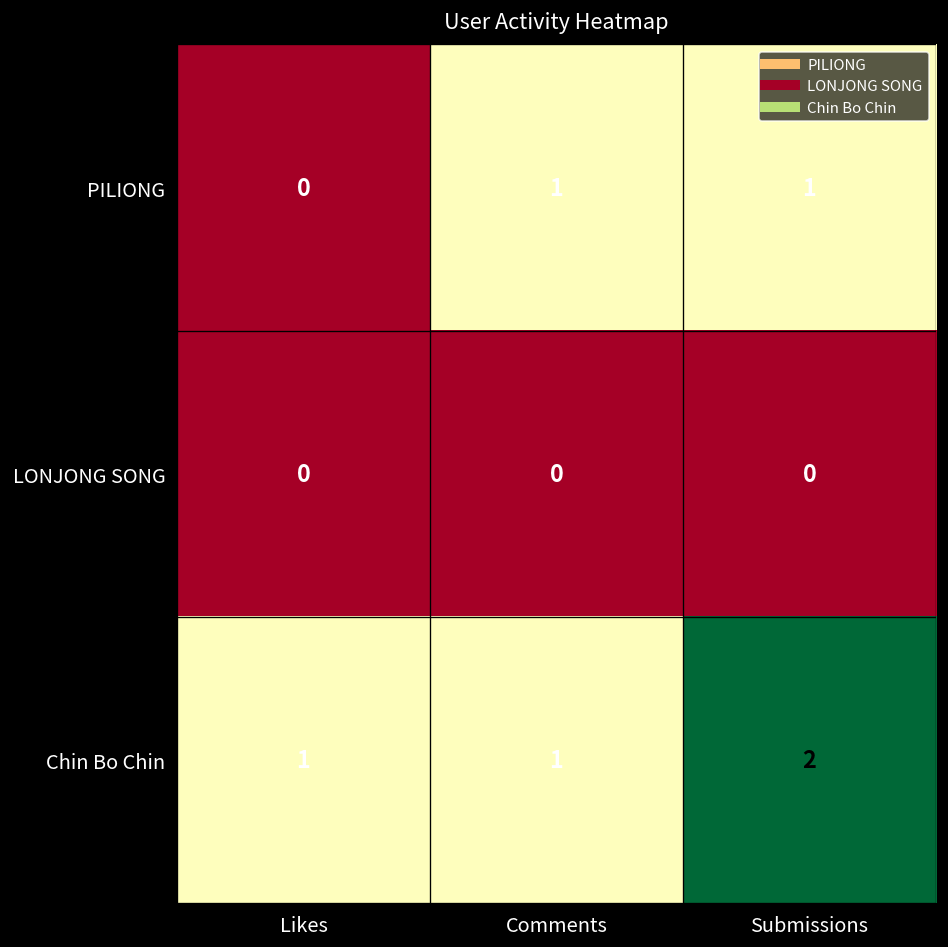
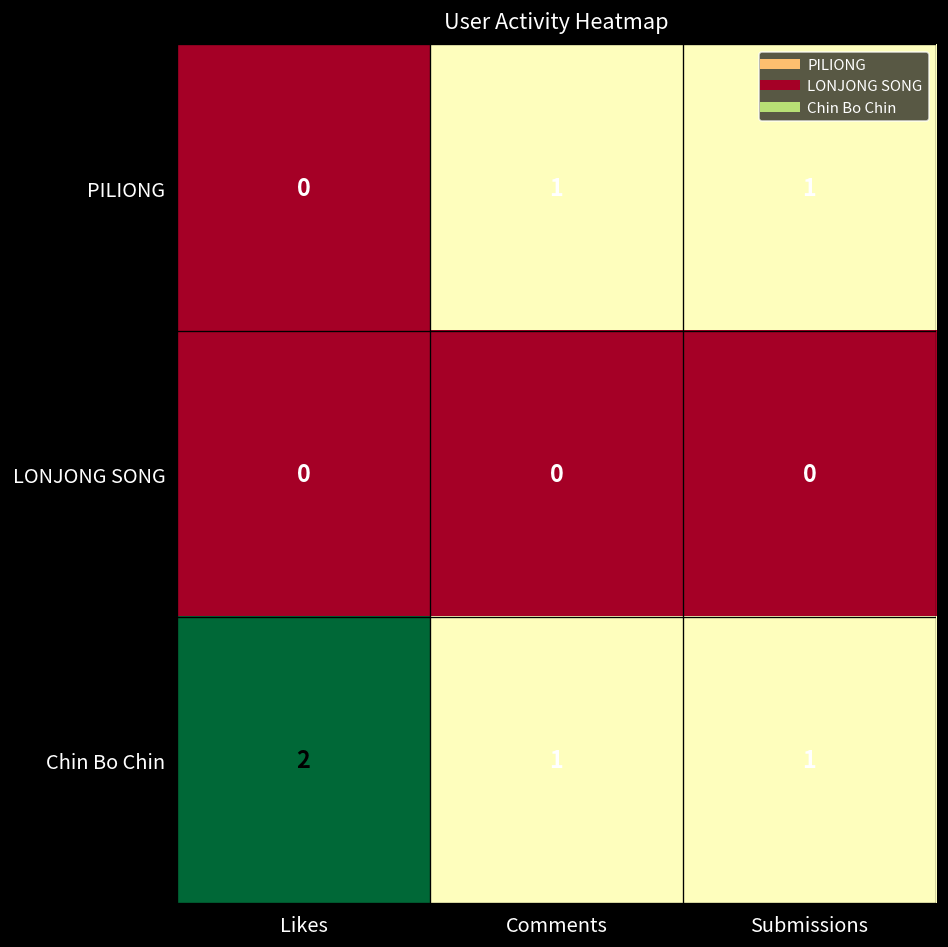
Chin Bo Chin, Likes: 1 -> 2
Chin Bo Chin, Submissions: 2 -> 1
